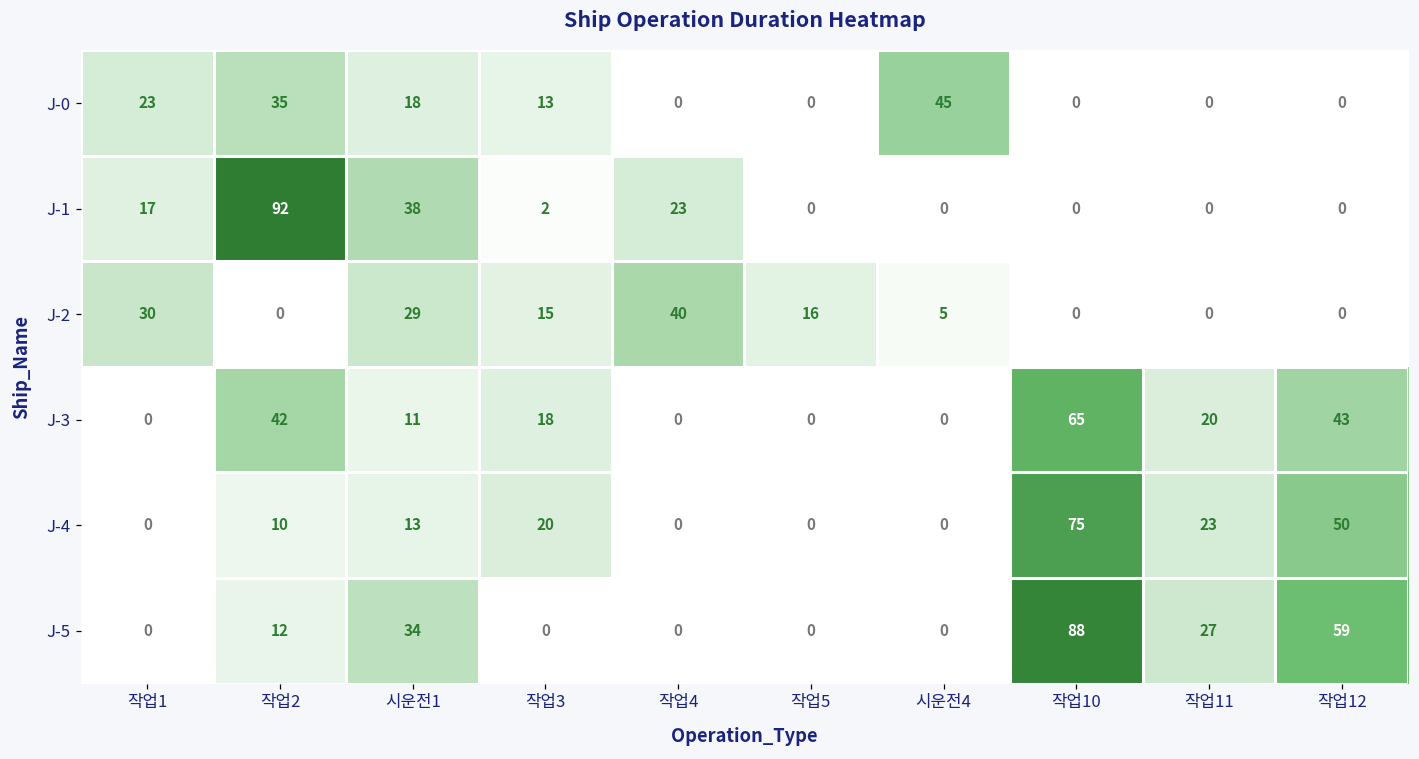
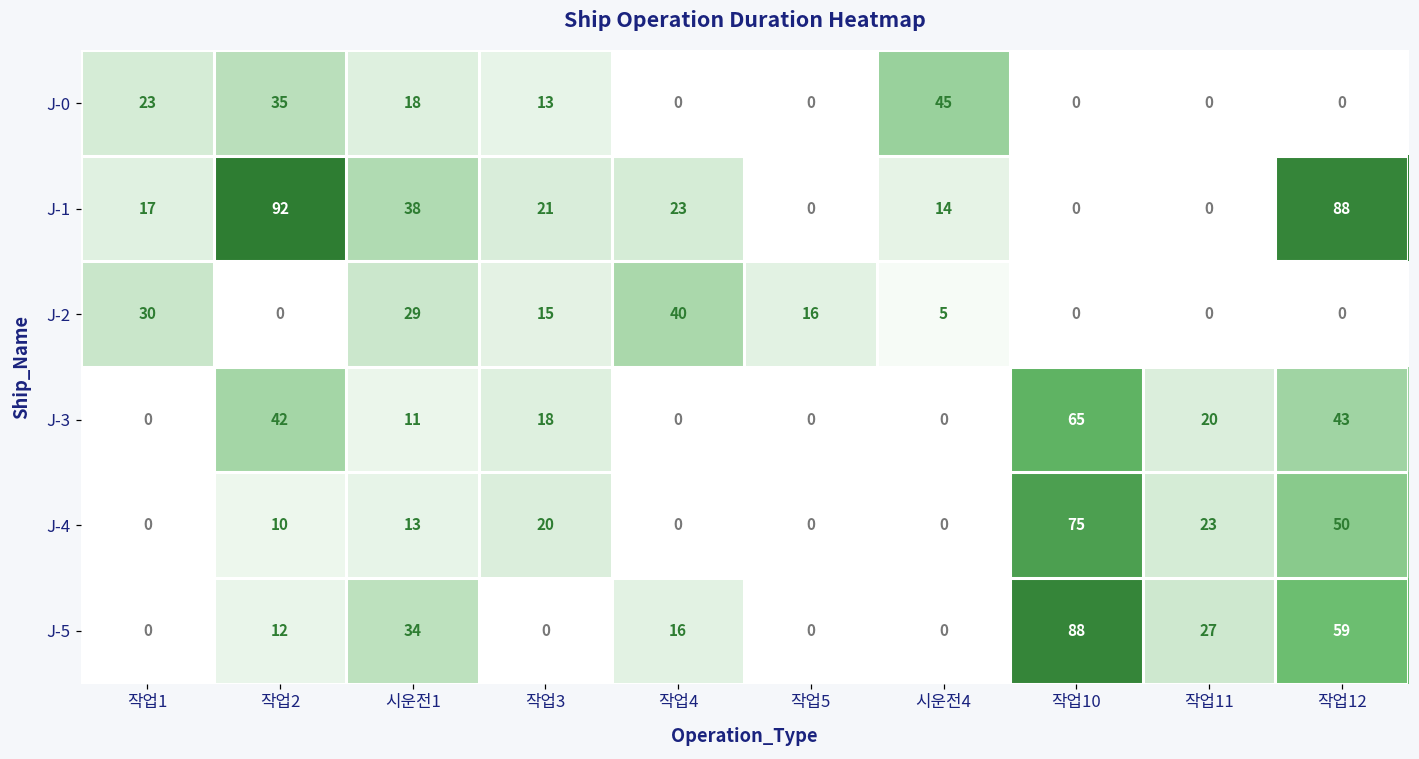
J-1, 작업3: 2 -> 21
J-1, 시운전4: 0 -> 14
J-1, 작업12: 0 -> 88
J-5, 작업4: 0 -> 16
